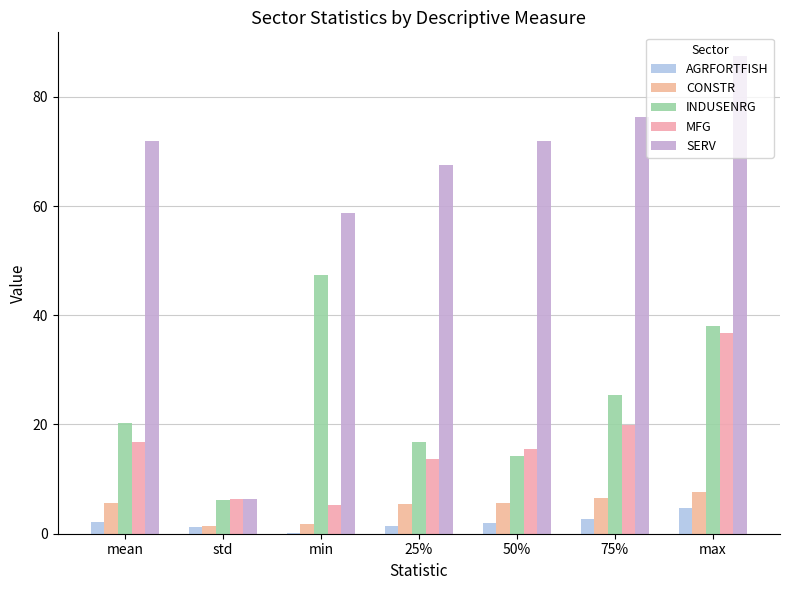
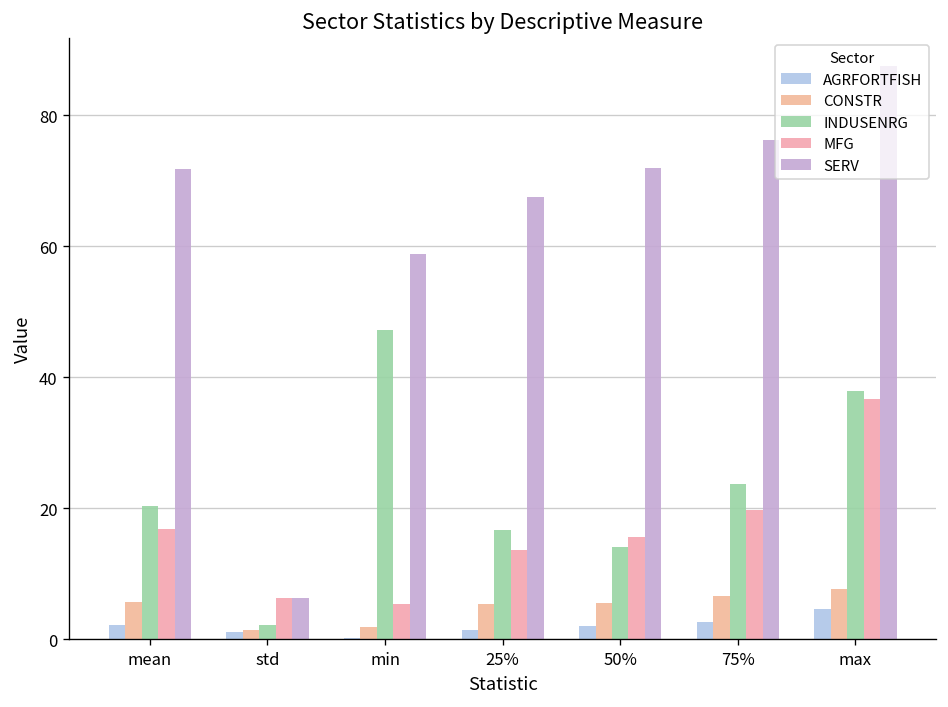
INDUSENRG, std: 6 -> 2
INDUSENRG, 75%: 25 -> 24
